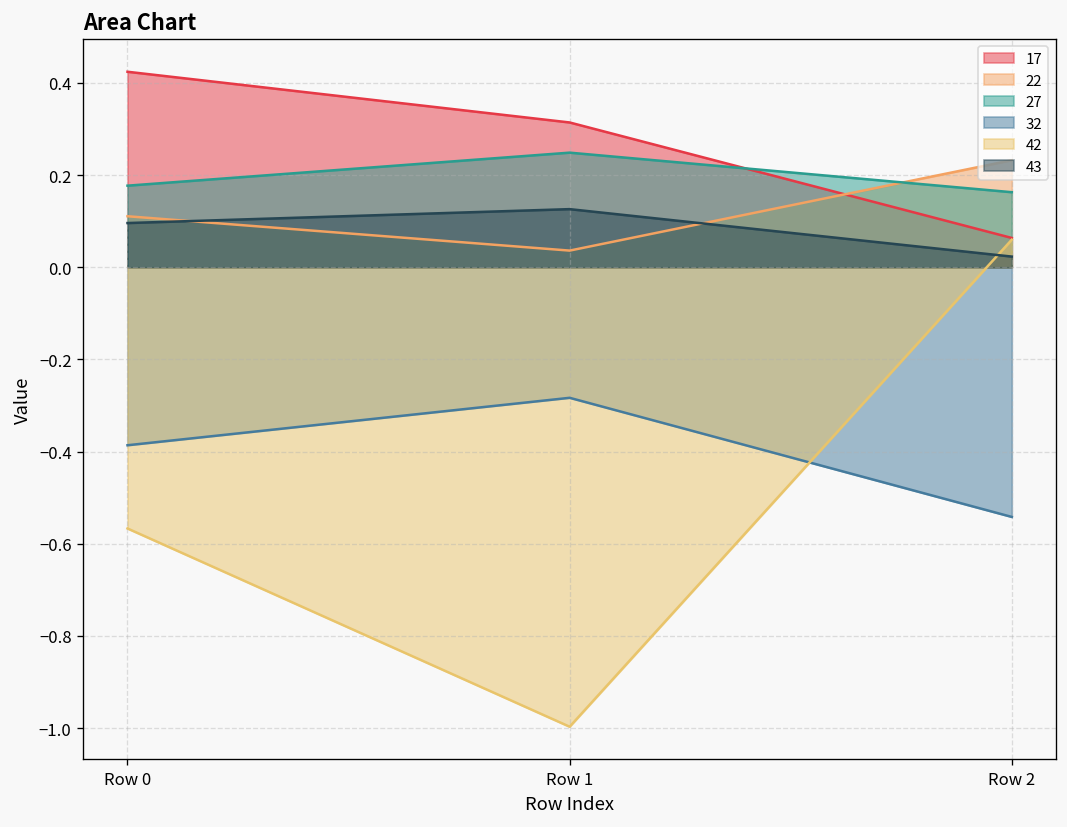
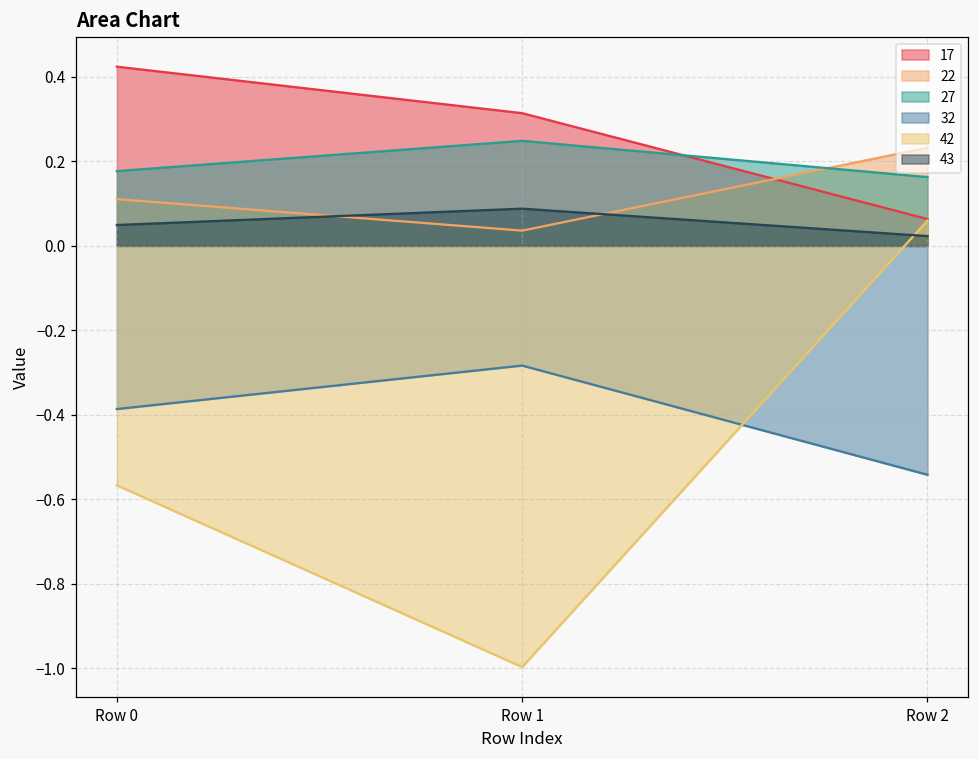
43, Row 0: 0.10 -> 0.05
43, Row 1: 0.13 -> 0.09
